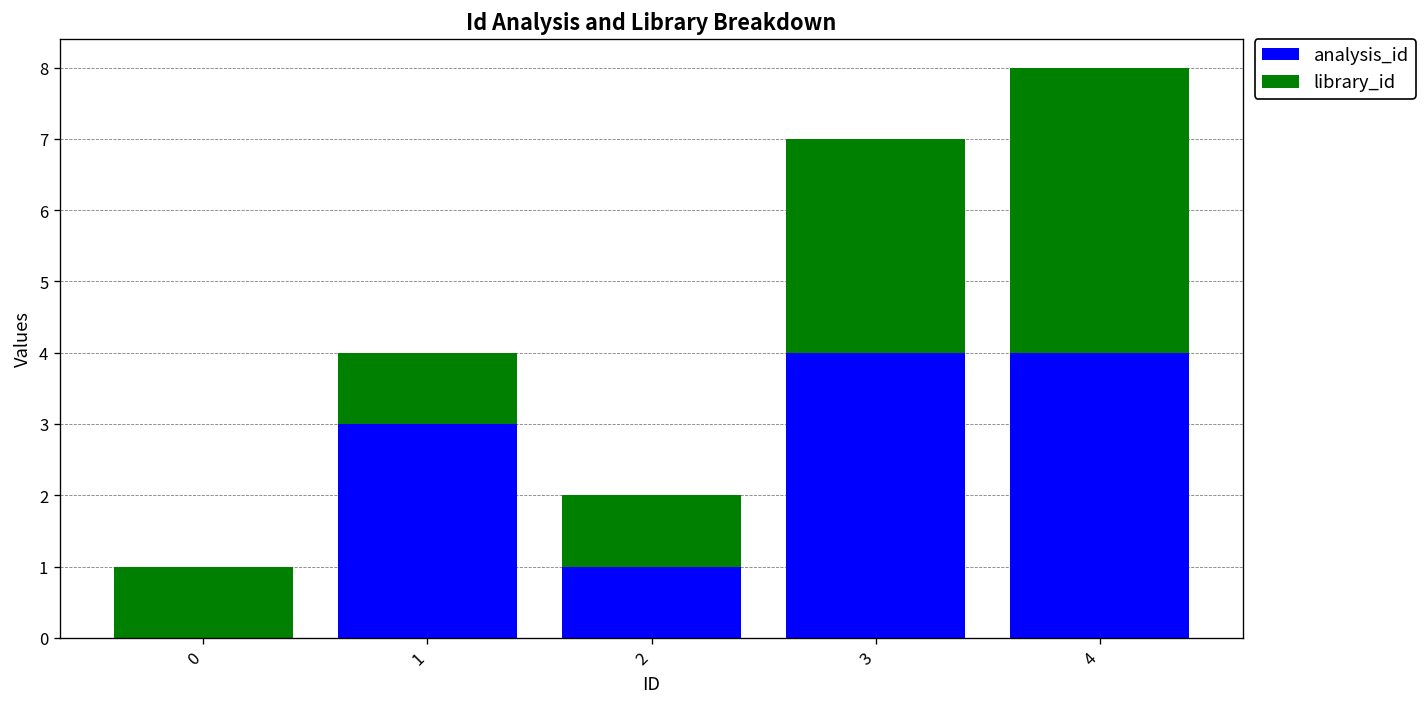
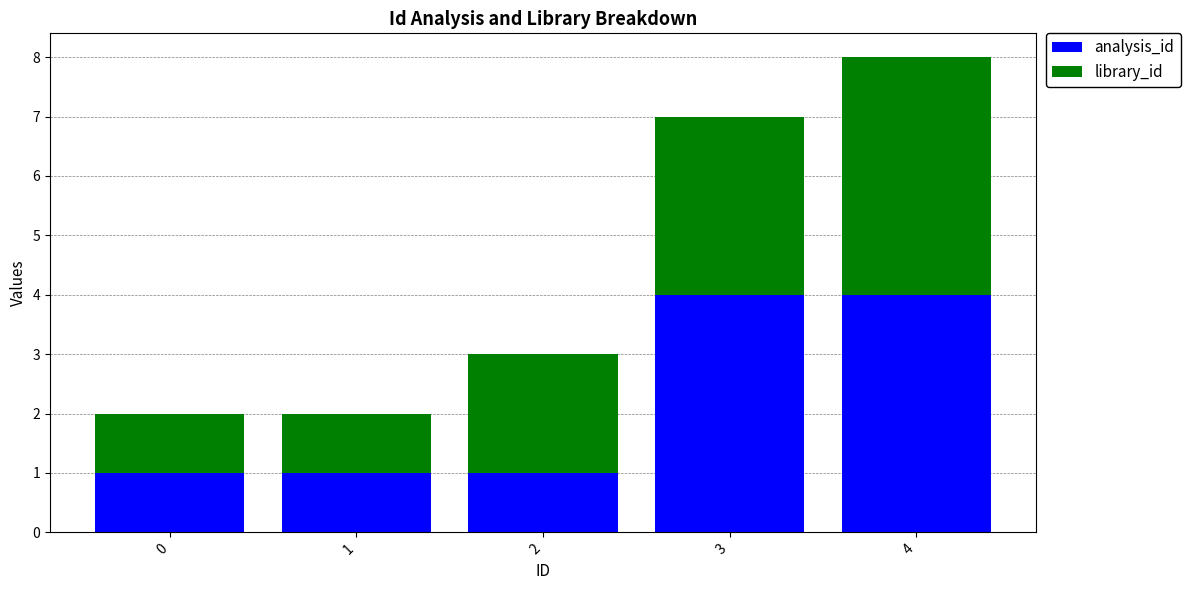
analysis_id, 0: 0 -> 1
analysis_id, 1: 3 -> 1
library_id, 2: 1 -> 2
